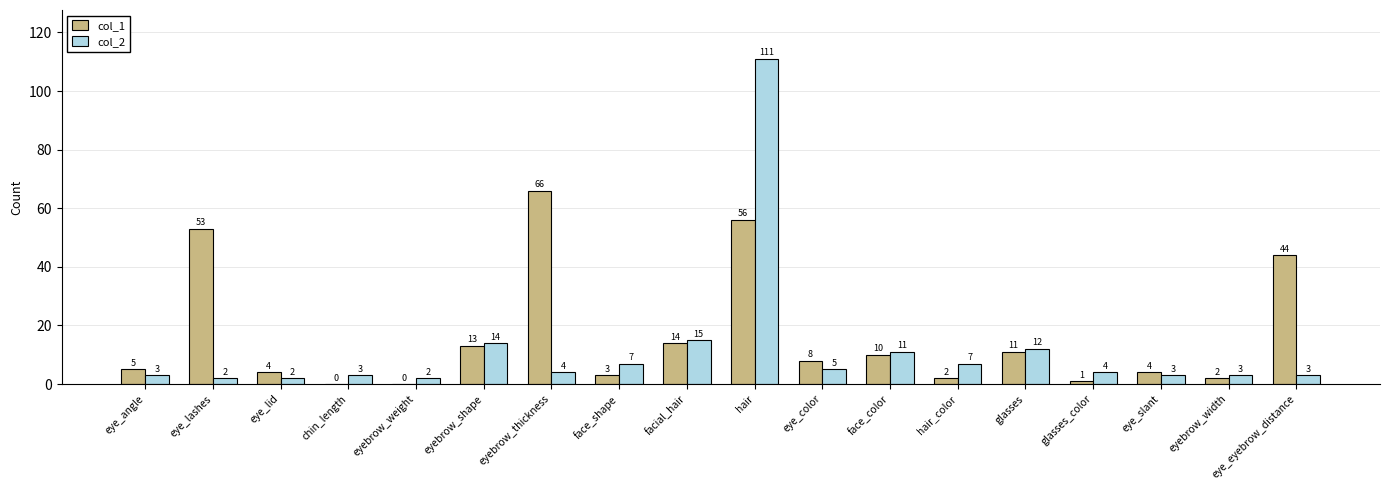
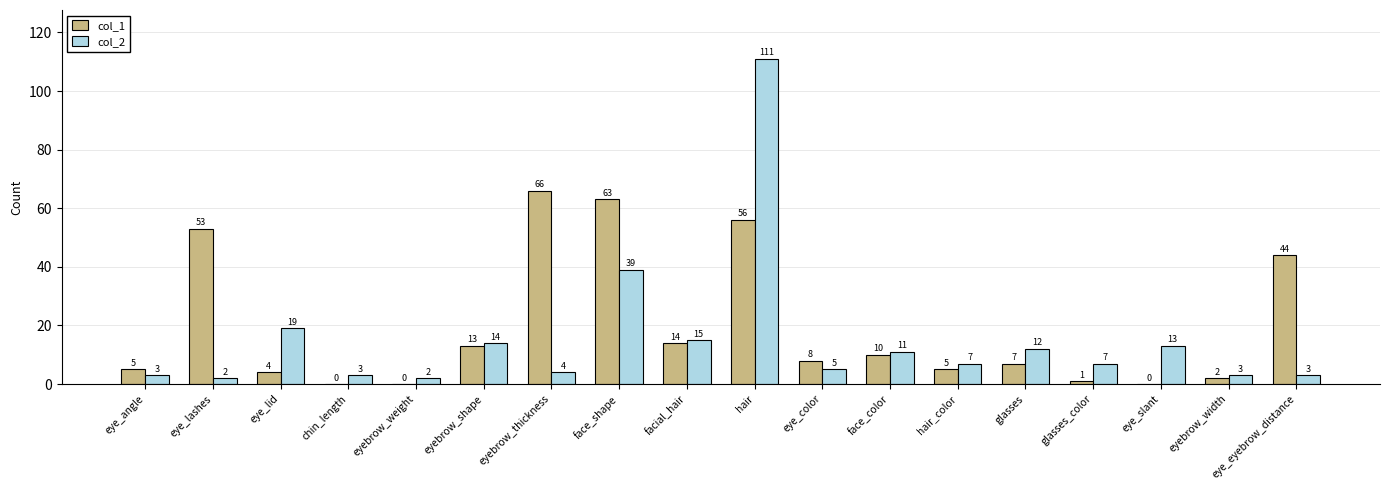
col_2, eye_lid: 2 -> 19
col_1, face_shape: 3 -> 63
col_2, face_shape: 7 -> 39
col_1, hair_color: 2 -> 5
col_1, glasses: 11 -> 7
col_2, glasses_color: 4 -> 7
col_1, eye_slant: 4 -> 0
col_2, eye_slant: 3 -> 13
